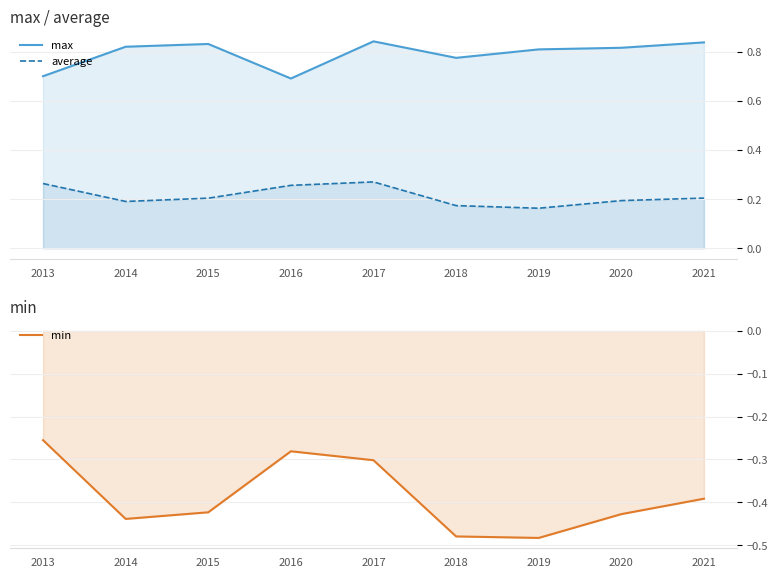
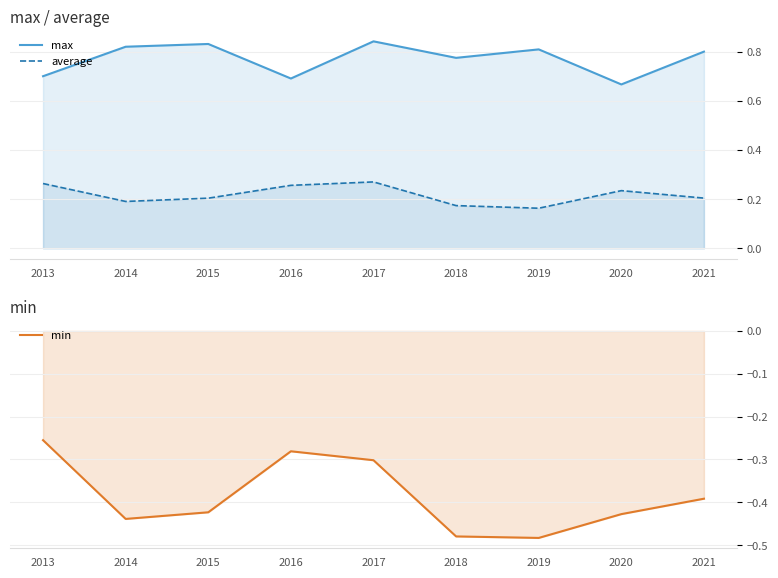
max / average, max, 2020: 0.82 -> 0.67
max / average, average, 2020: 0.19 -> 0.23
max / average, max, 2021: 0.84 -> 0.80
